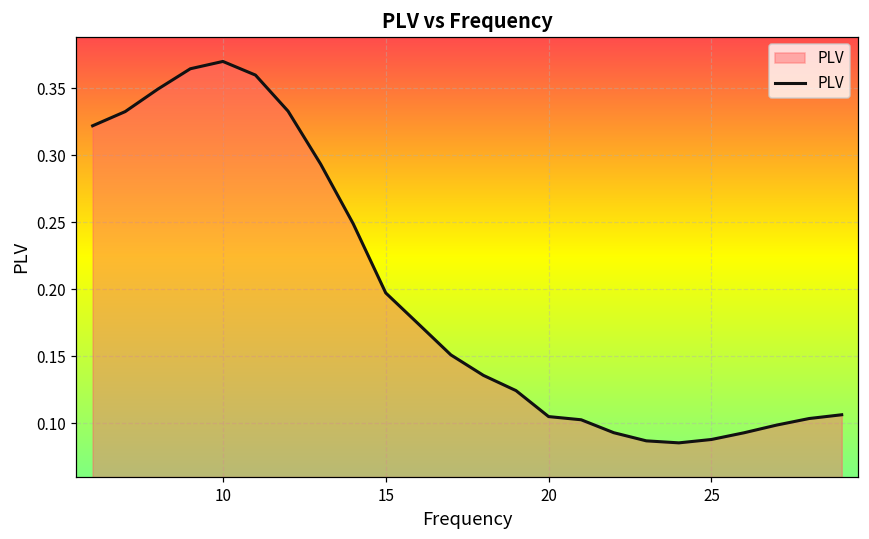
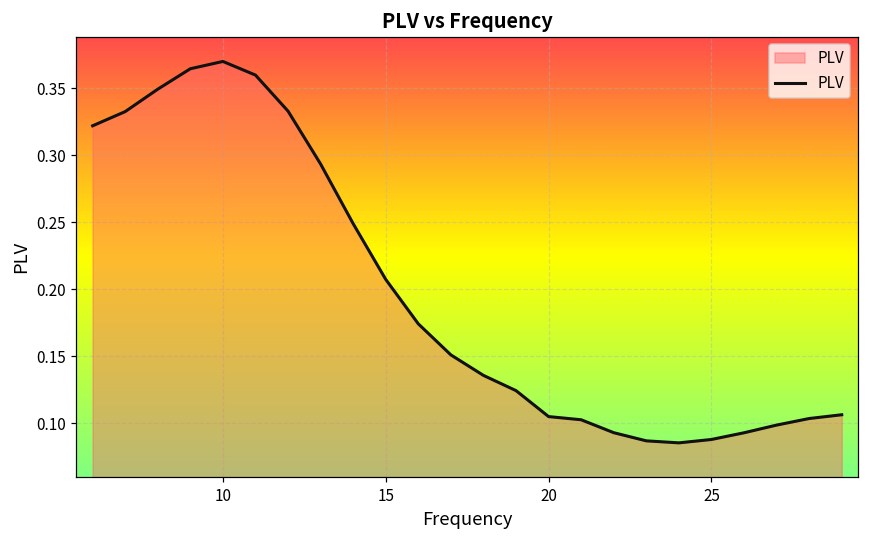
15: 0.197 -> 0.207
